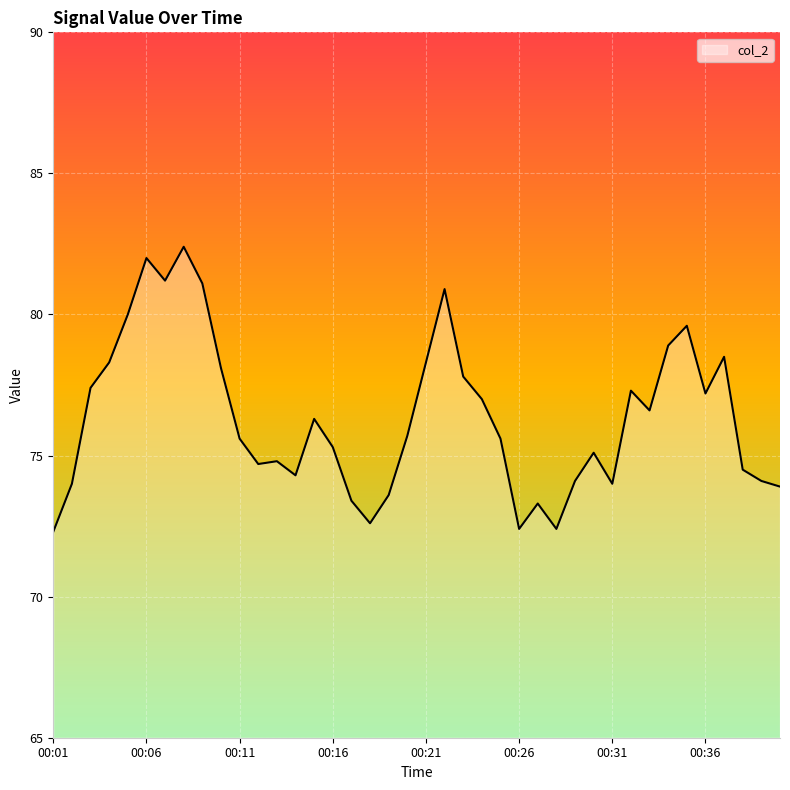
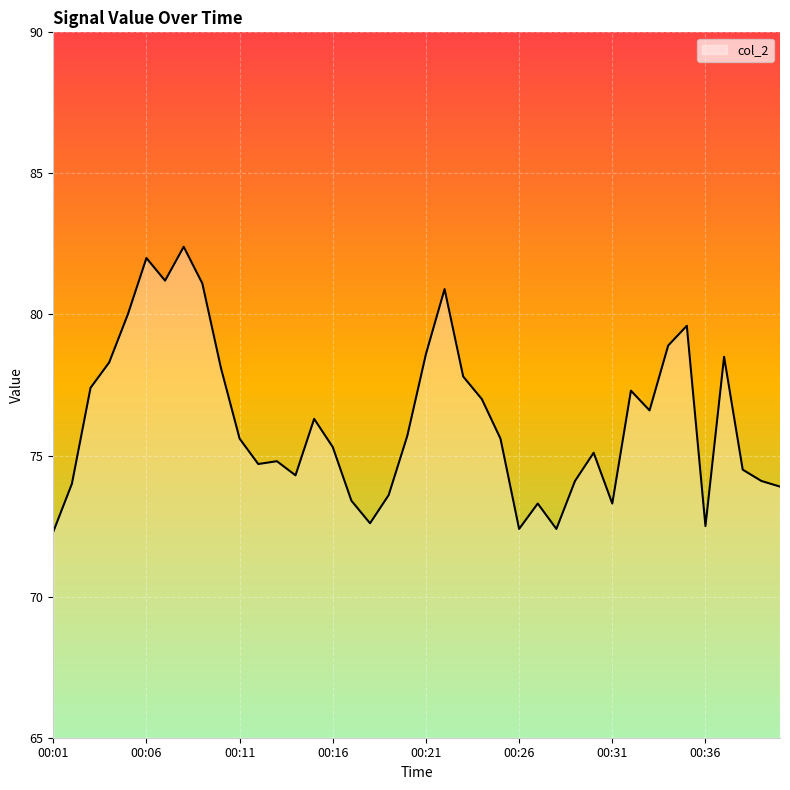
00:21: 78.3 -> 78.6
00:31: 74.0 -> 73.3
00:36: 77.2 -> 72.5
